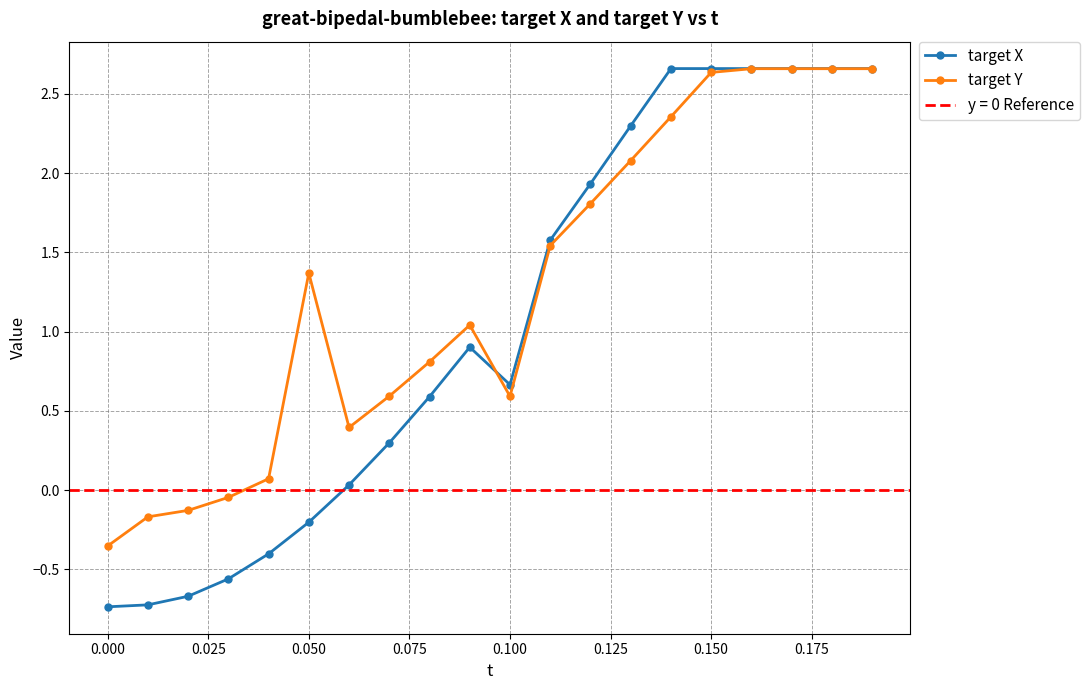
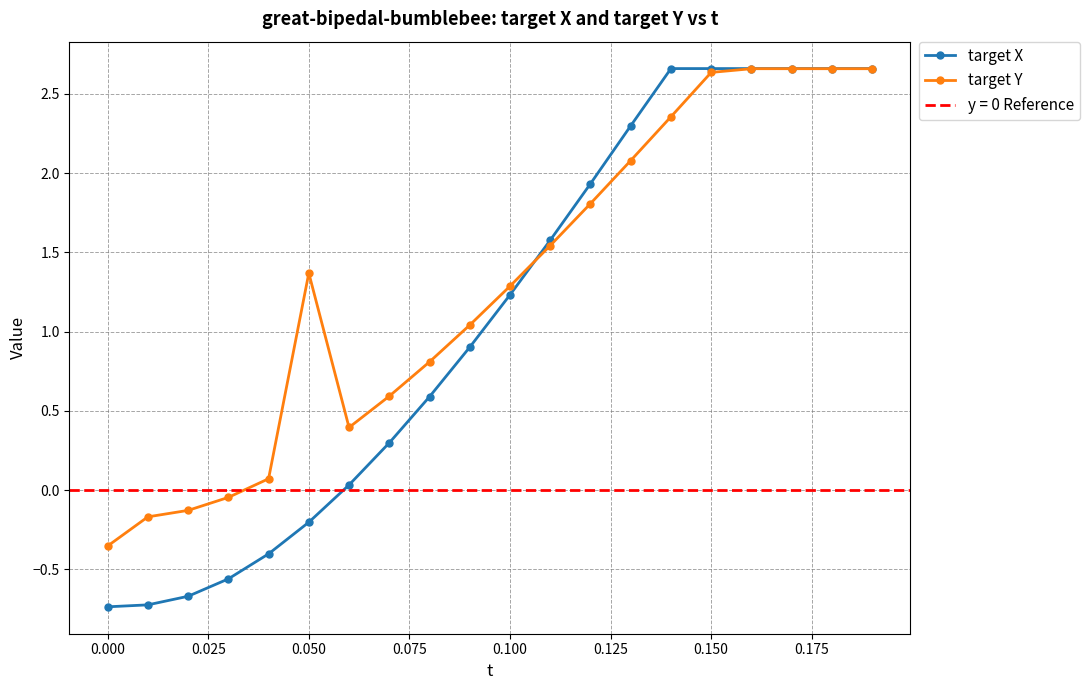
target X, 0.100: 0.67 -> 1.23
target Y, 0.100: 0.59 -> 1.29
